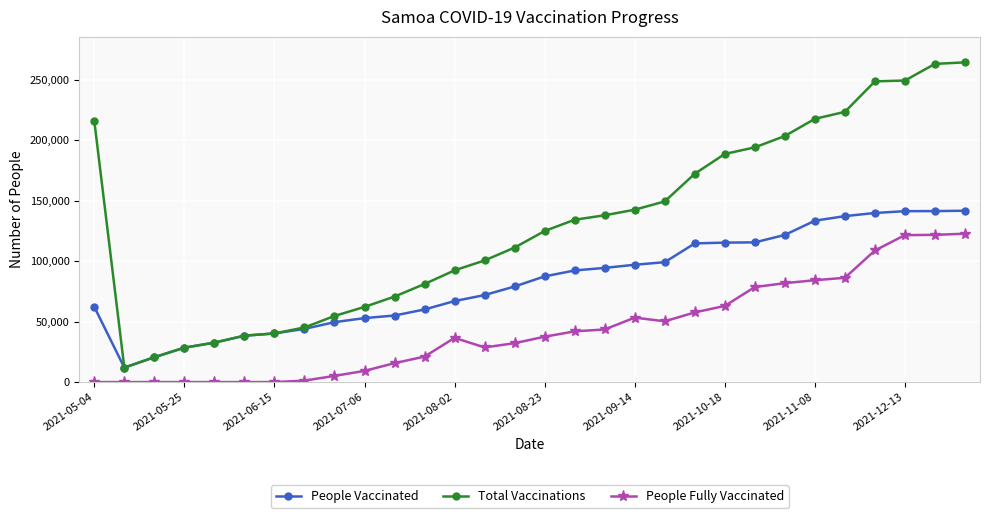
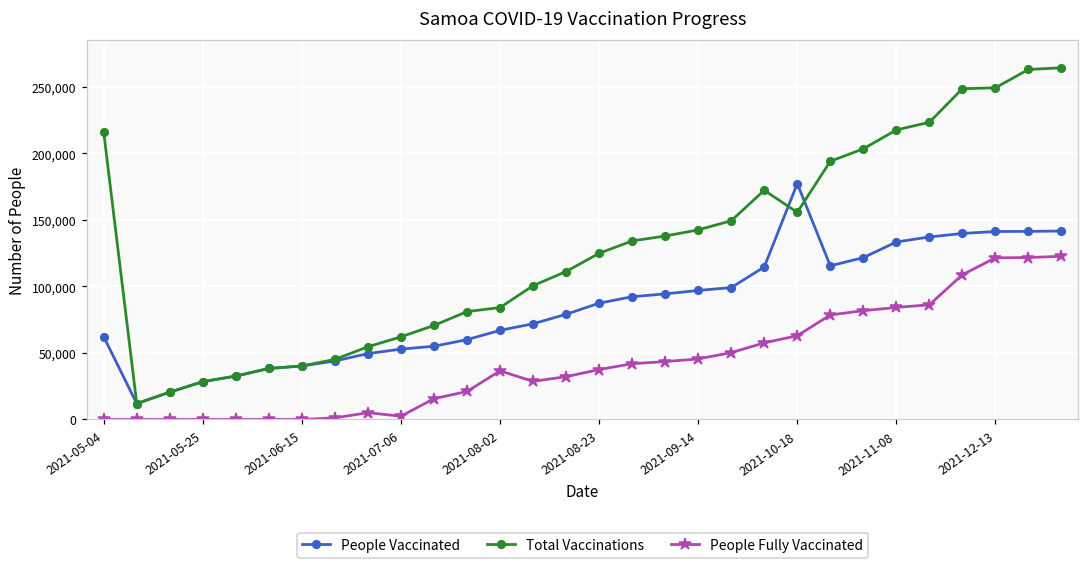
People Fully Vaccinated, 2021-07-06: 9,000 -> 2,000
Total Vaccinations, 2021-08-02: 92,000 -> 84,000
People Fully Vaccinated, 2021-09-14: 53,000 -> 46,000
People Vaccinated, 2021-10-18: 115,000 -> 177,000
Total Vaccinations, 2021-10-18: 189,000 -> 156,000
